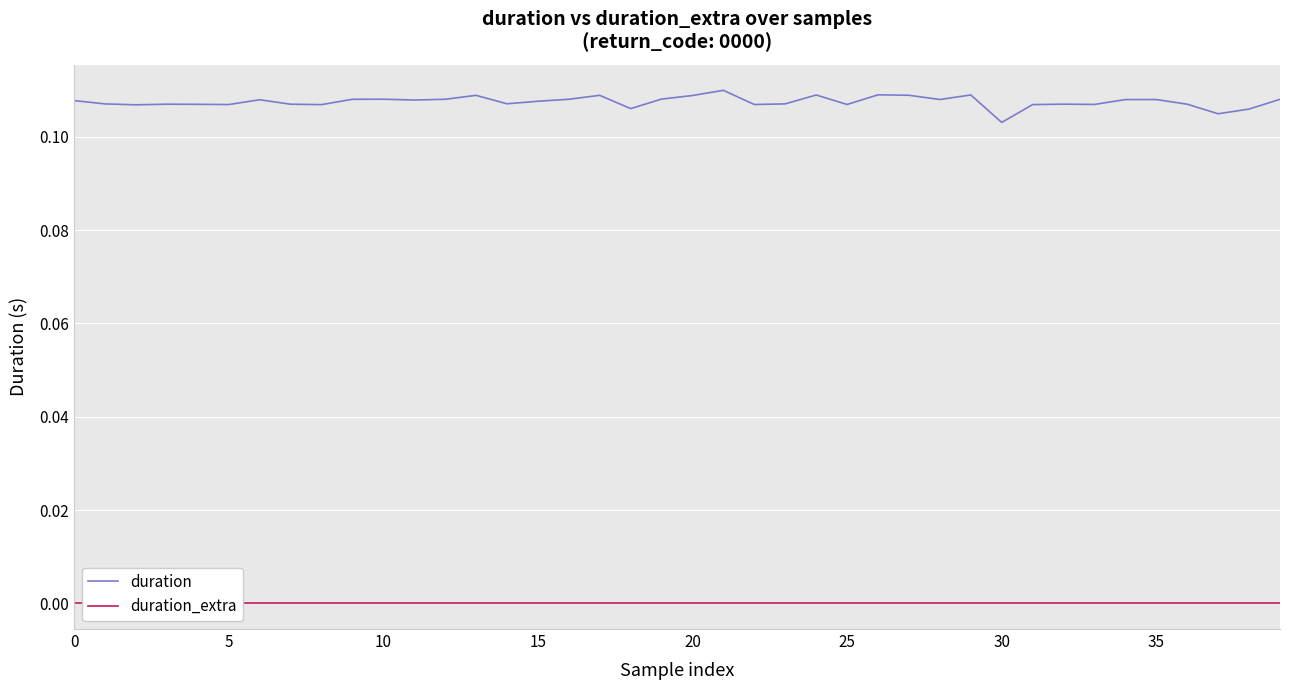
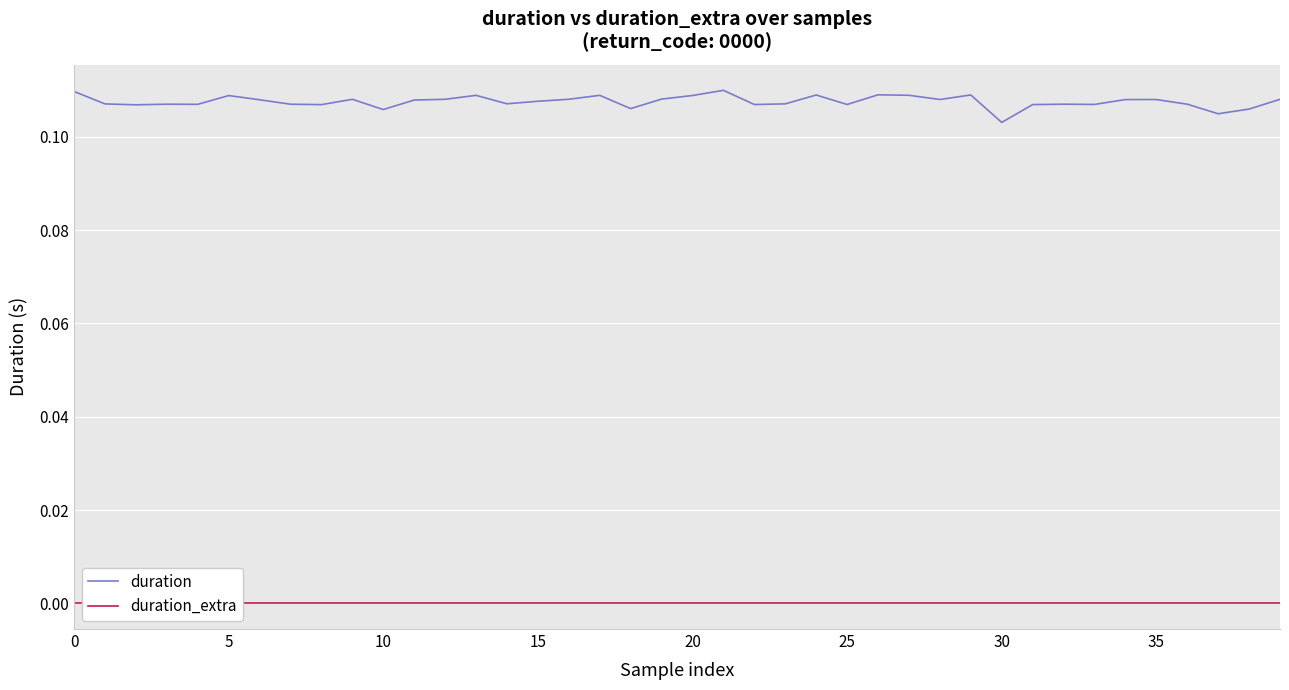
duration, 0: 0.108 -> 0.110
duration, 5: 0.107 -> 0.109
duration, 10: 0.108 -> 0.106
